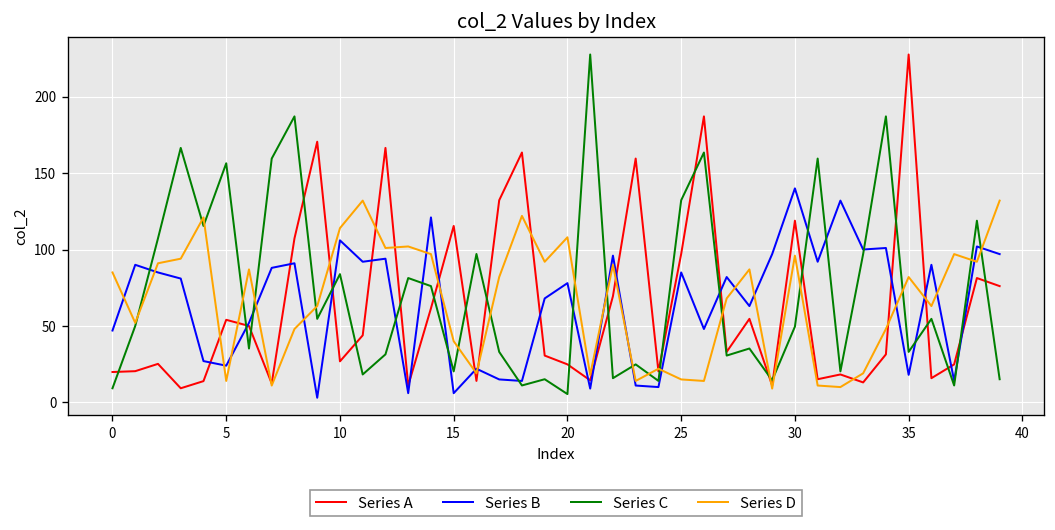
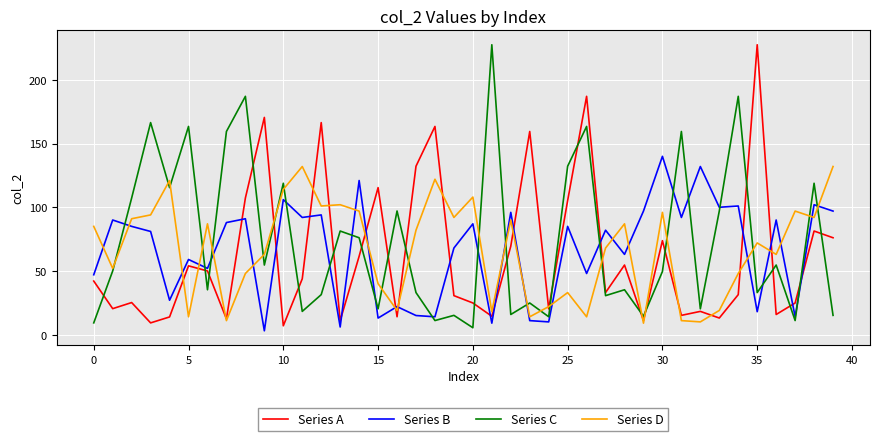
Series A, 0: 20 -> 42
Series B, 5: 24 -> 59
Series C, 5: 156 -> 163
Series A, 10: 27 -> 7
Series C, 10: 84 -> 119
Series B, 15: 6 -> 13
Series B, 20: 78 -> 87
Series A, 25: 97 -> 105
Series D, 25: 15 -> 33
Series A, 30: 119 -> 74
Series D, 35: 82 -> 72
